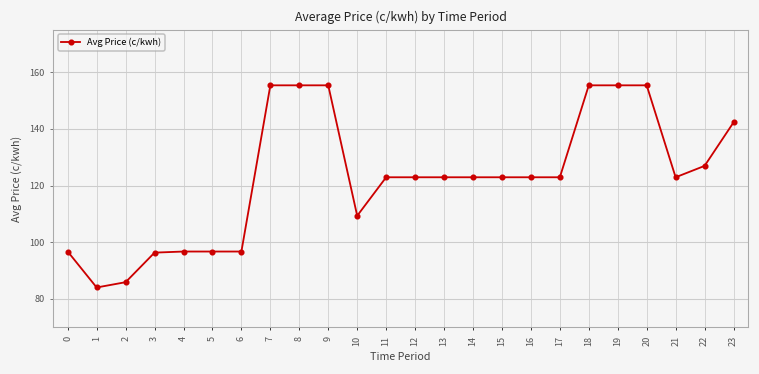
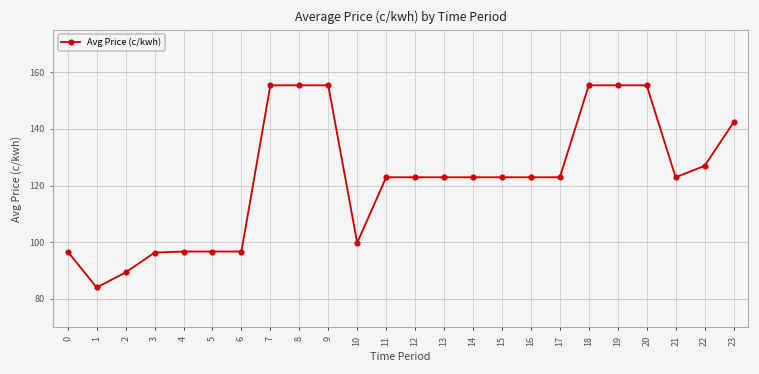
2: 86 -> 89
10: 109 -> 100
